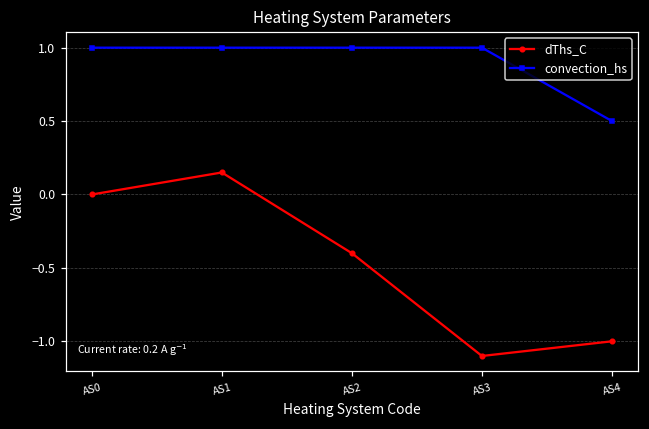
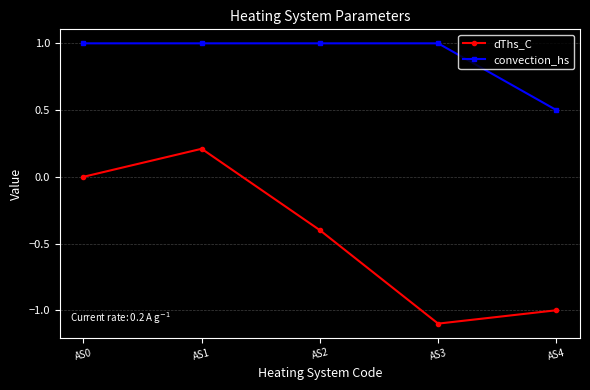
dThs_C, AS1: 0.15 -> 0.21
